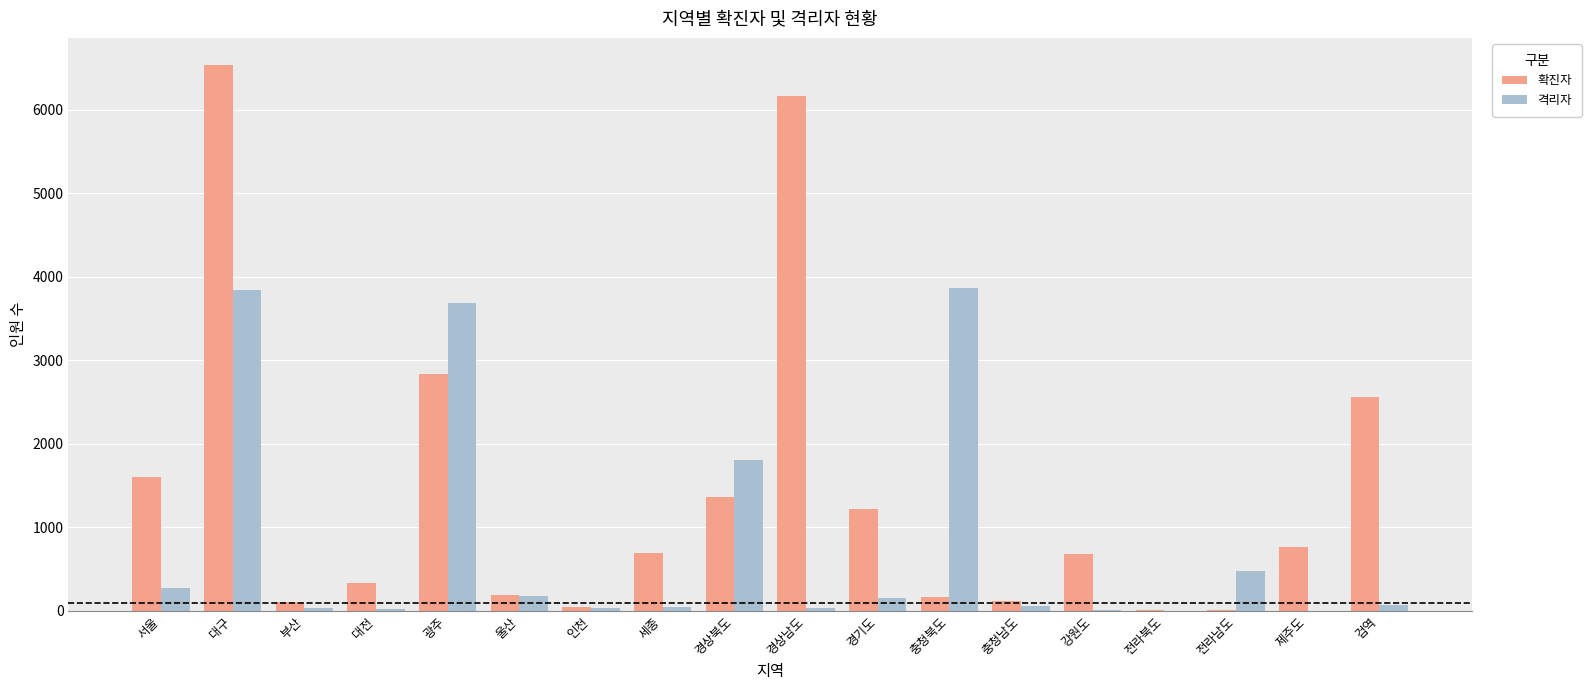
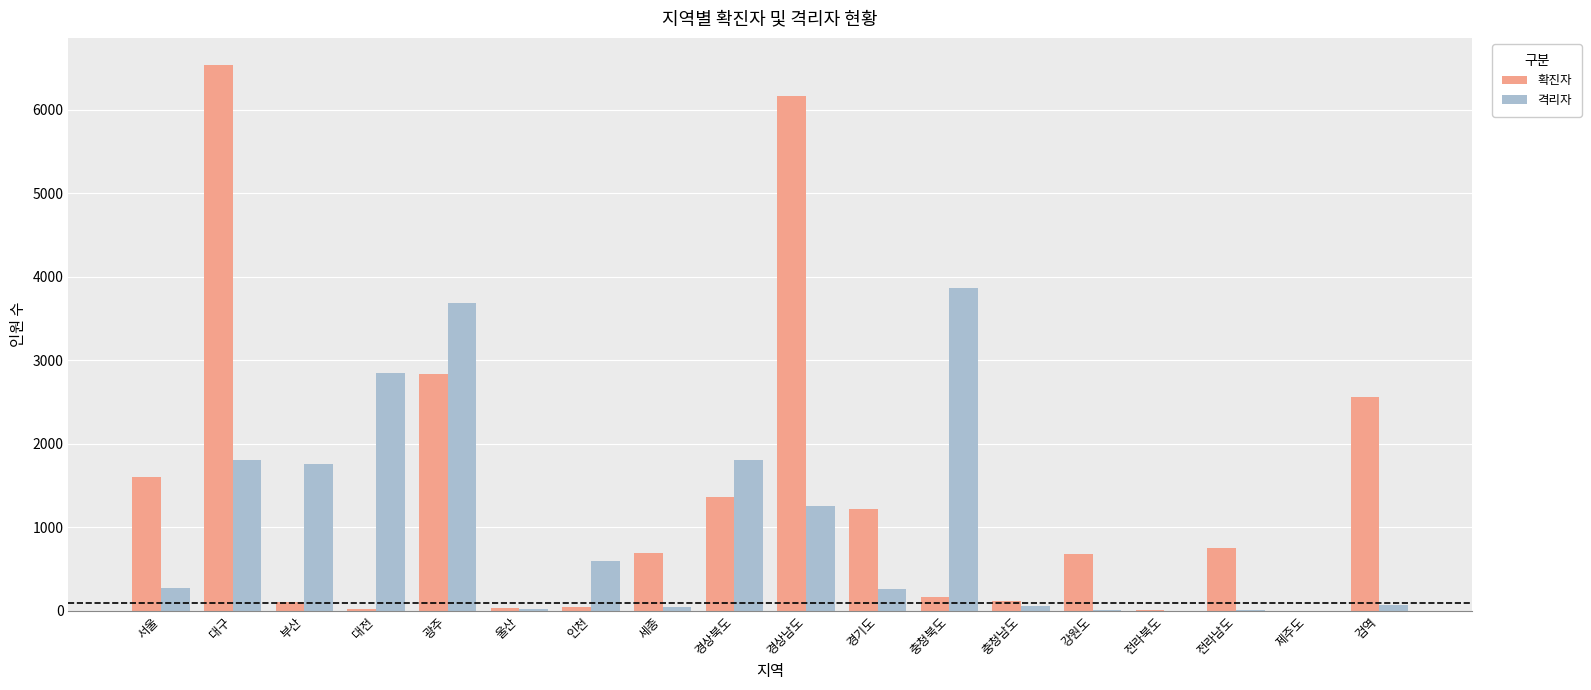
격리자, 대구: 3800 -> 1800
격리자, 부산: 0 -> 1800
확진자, 대전: 300 -> 0
격리자, 대전: 0 -> 2900
확진자, 울산: 200 -> 0
격리자, 울산: 200 -> 0
격리자, 인천: 0 -> 600
격리자, 경상남도: 0 -> 1300
격리자, 경기도: 200 -> 300
확진자, 전라남도: 0 -> 800
격리자, 전라남도: 500 -> 0
확진자, 제주도: 800 -> 0
